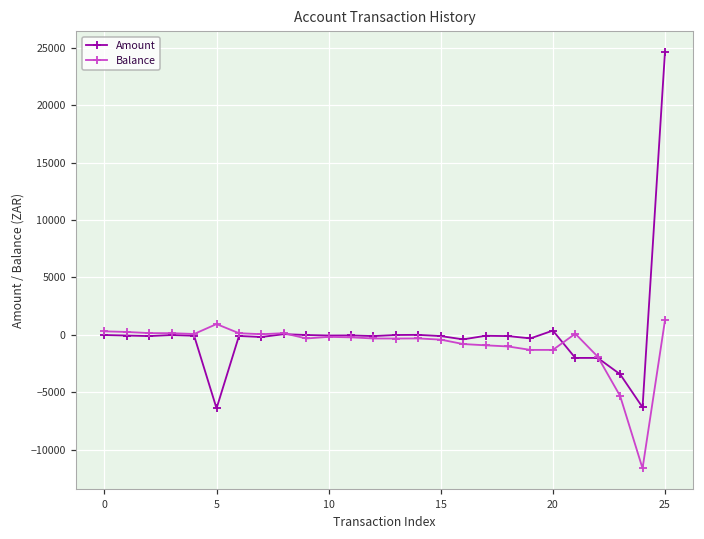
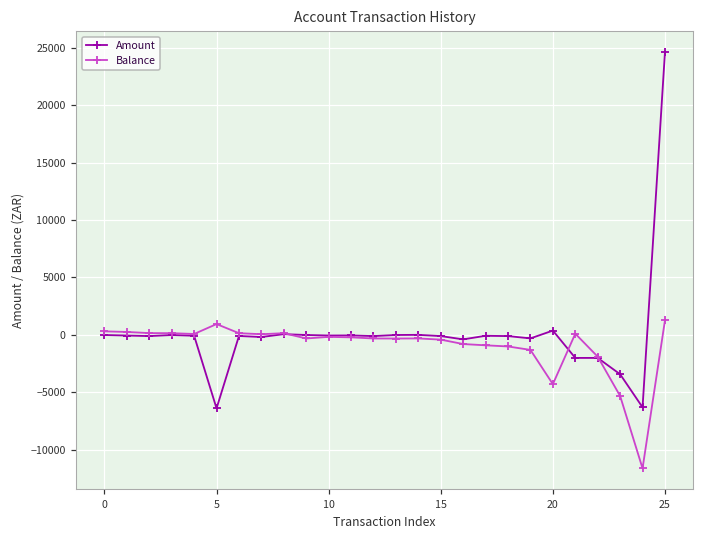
Balance, 20: -1300 -> -4300
